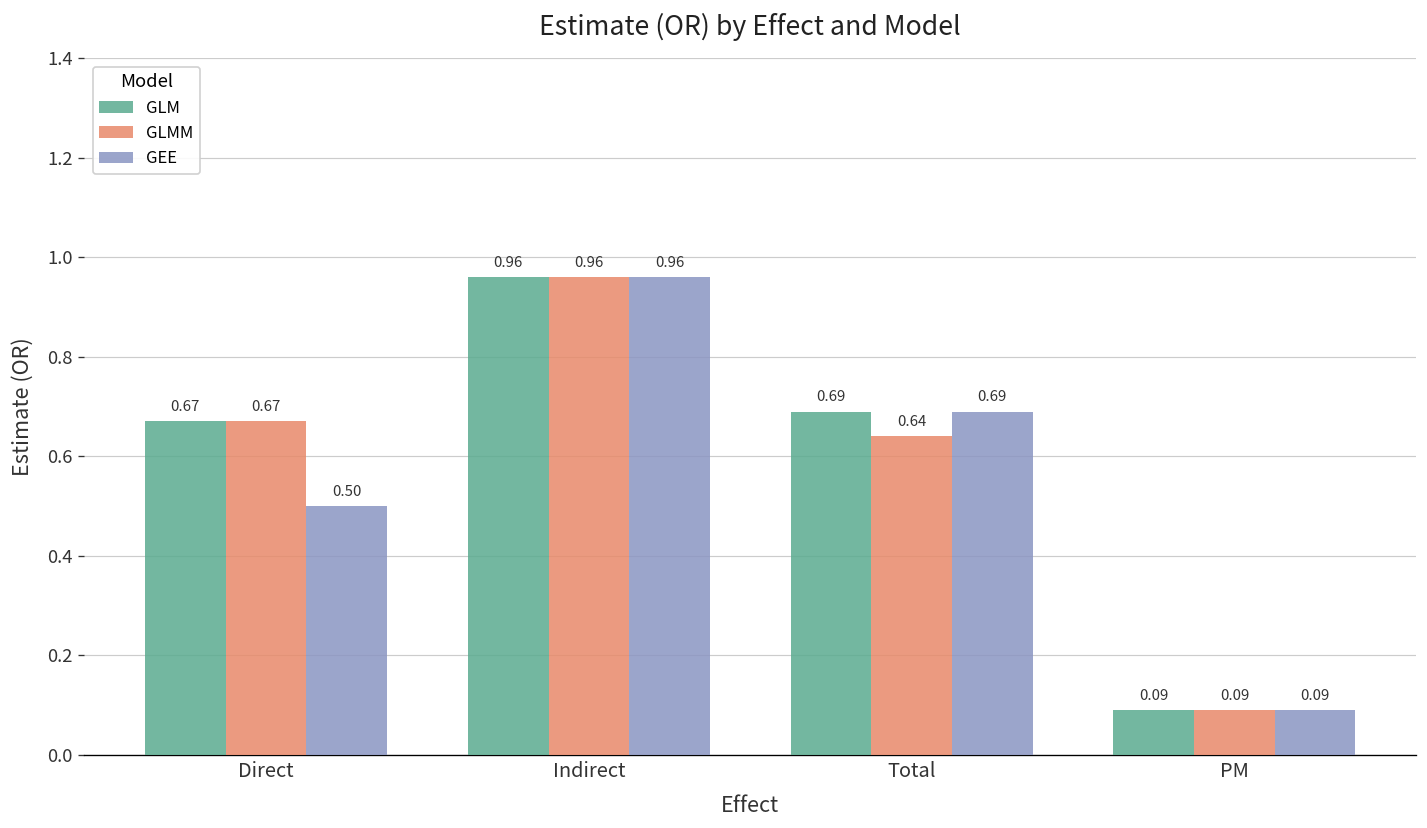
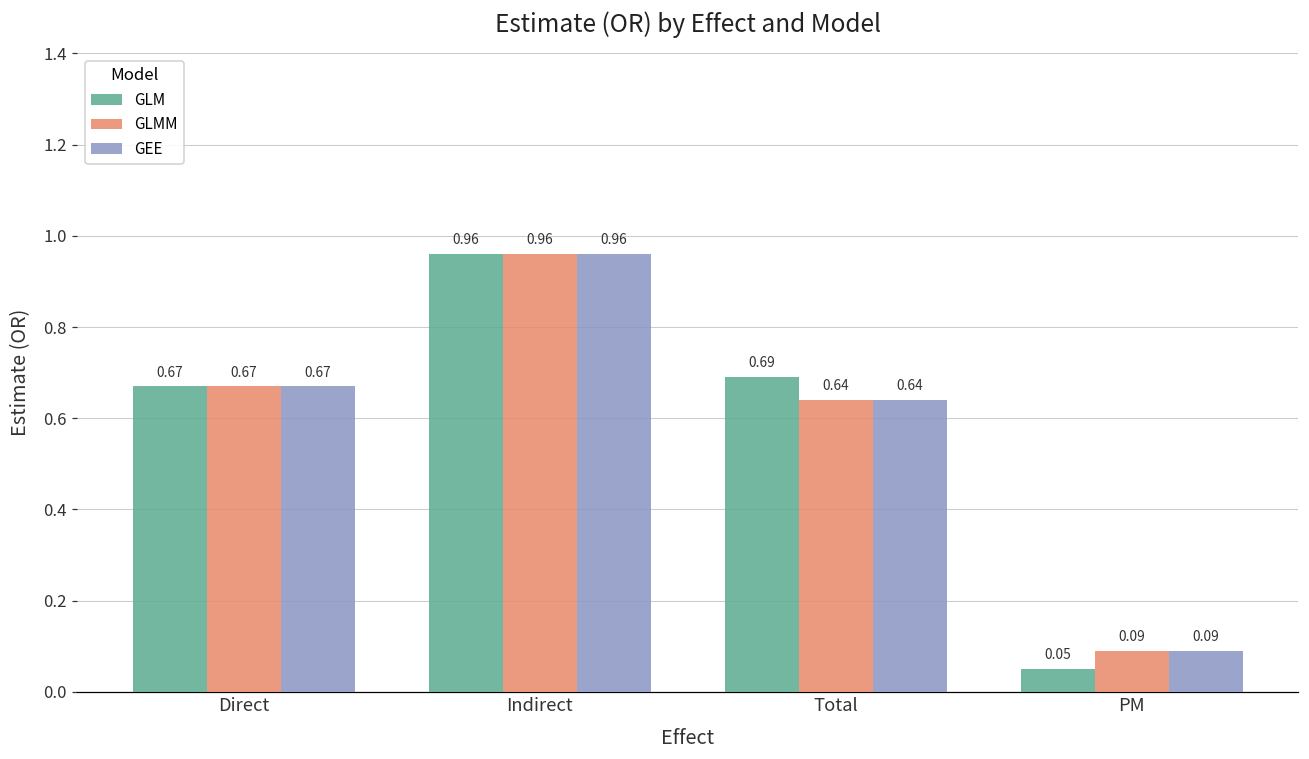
GEE, Direct: 0.50 -> 0.67
GEE, Total: 0.69 -> 0.64
GLM, PM: 0.09 -> 0.05
